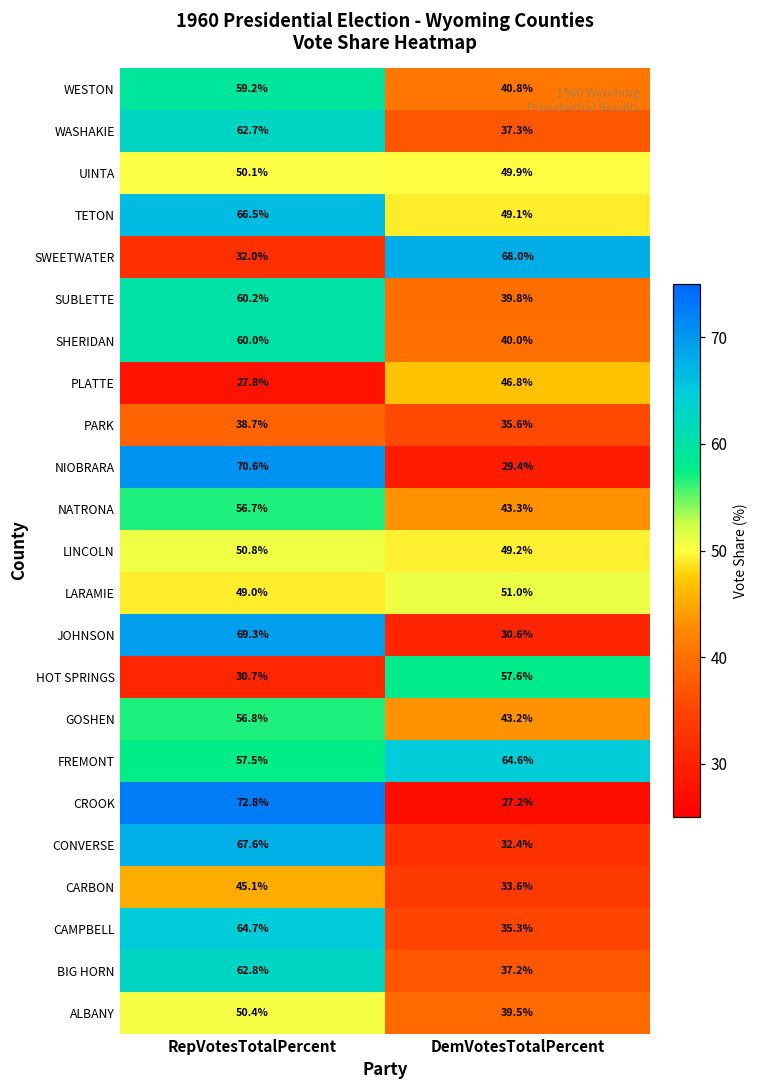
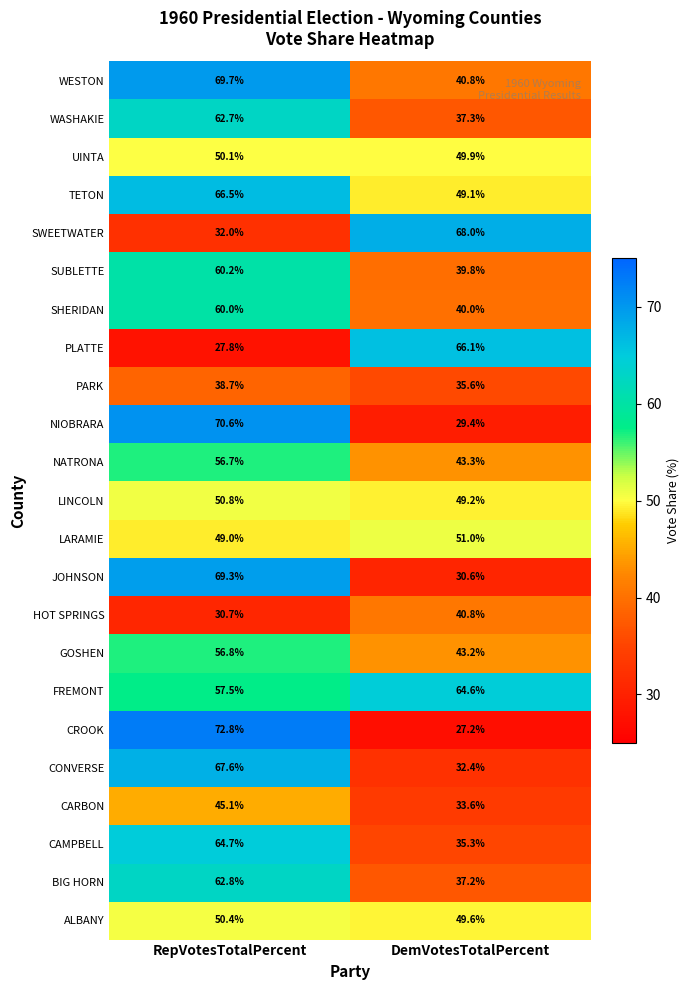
WESTON, RepVotesTotalPercent: 59.2% -> 69.7%
PLATTE, DemVotesTotalPercent: 46.8% -> 66.1%
HOT SPRINGS, DemVotesTotalPercent: 57.6% -> 40.8%
ALBANY, DemVotesTotalPercent: 39.5% -> 49.6%
